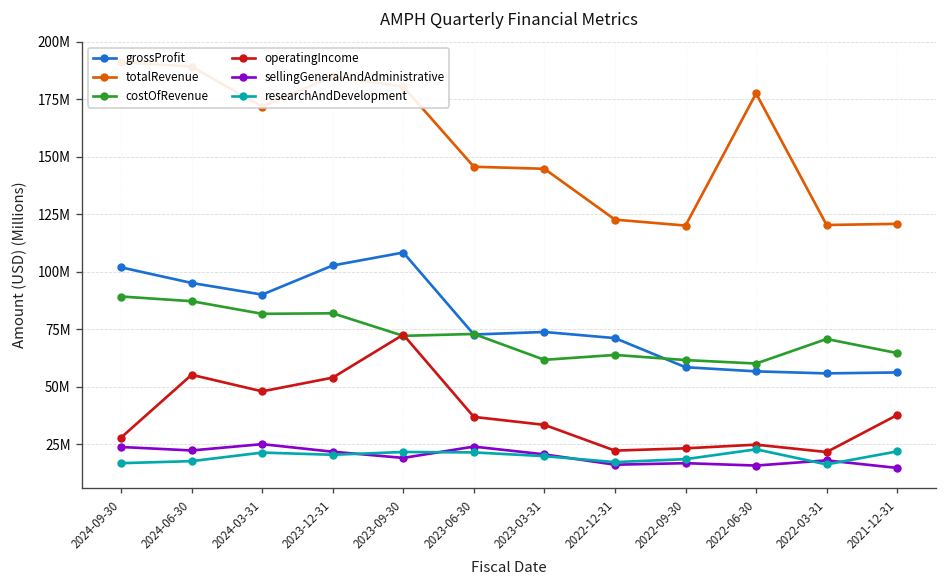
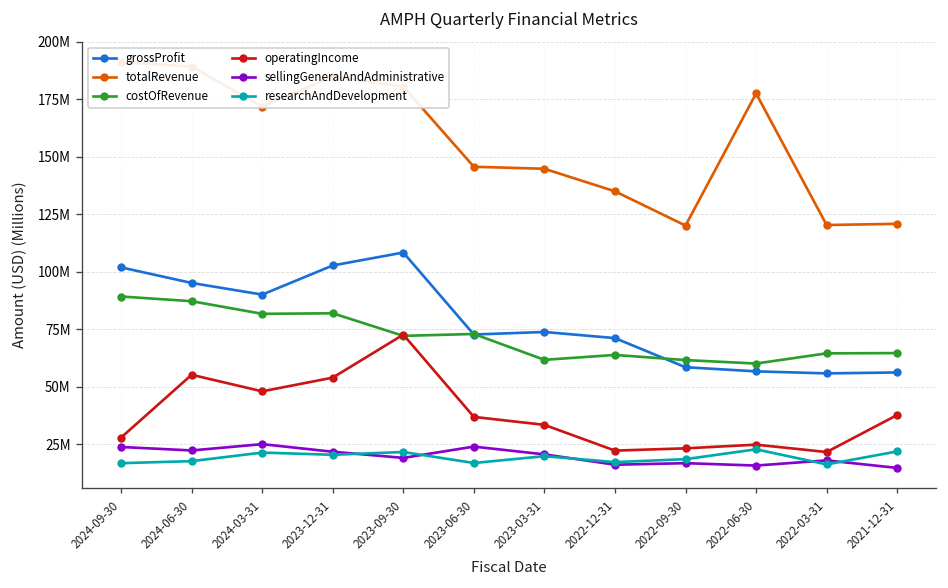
researchAndDevelopment, 2023-06-30: 21000000 -> 17000000
totalRevenue, 2022-12-31: 123000000 -> 135000000
costOfRevenue, 2022-03-31: 71000000 -> 65000000
